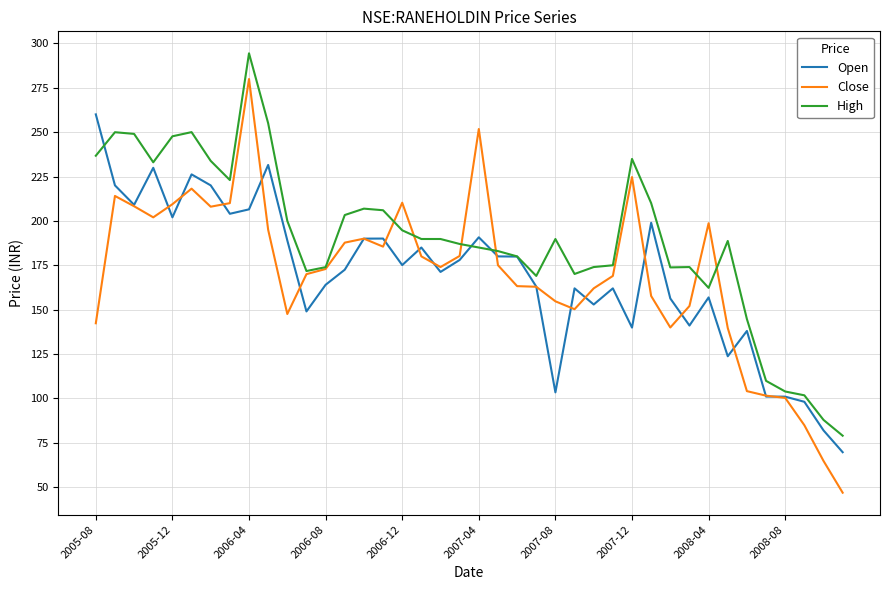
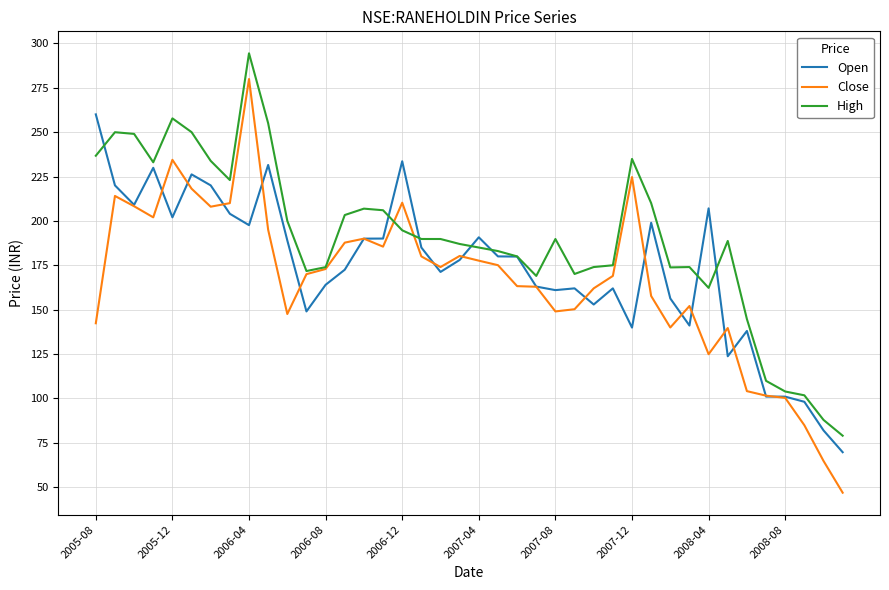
Close, 2005-12: 209 -> 234
High, 2005-12: 248 -> 258
Open, 2006-04: 207 -> 198
Open, 2006-12: 175 -> 234
Close, 2007-04: 252 -> 178
Open, 2007-08: 103 -> 161
Close, 2007-08: 155 -> 149
Open, 2008-04: 157 -> 207
Close, 2008-04: 199 -> 125
